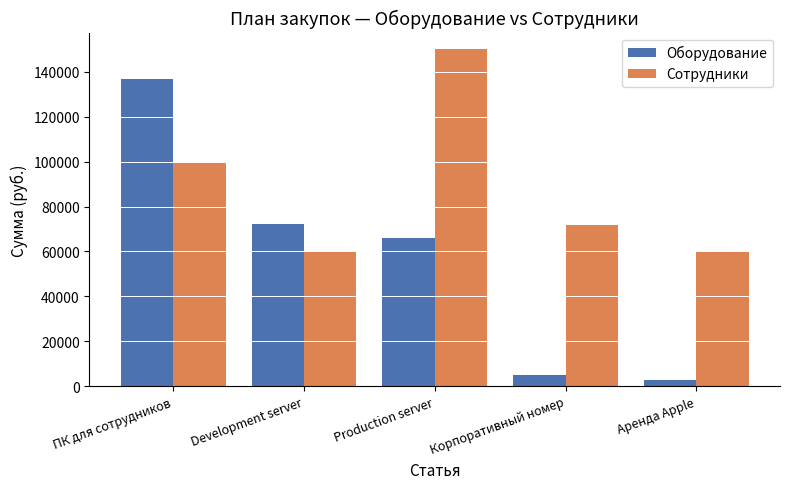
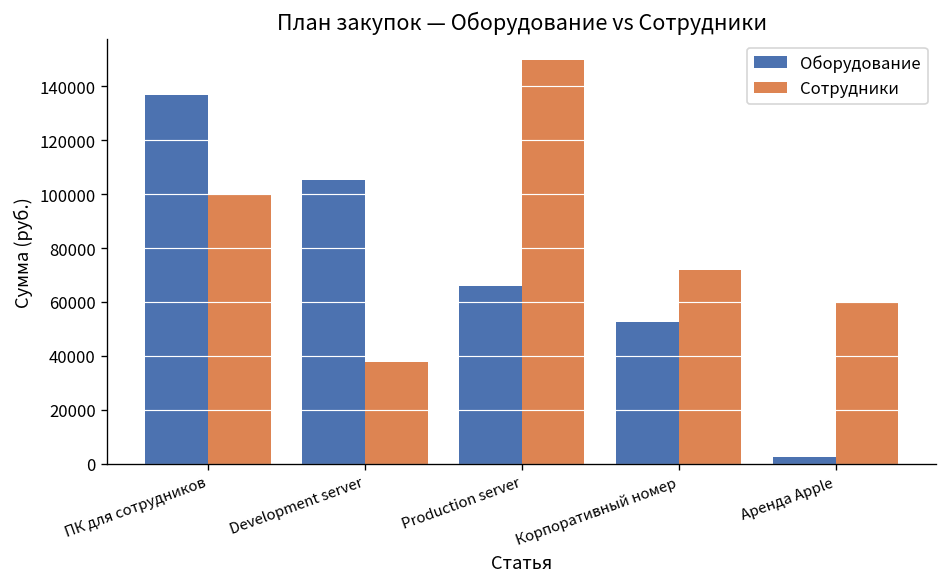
Оборудование, Development server: 72000 -> 105000
Сотрудники, Development server: 60000 -> 38000
Оборудование, Корпоративный номер: 5000 -> 52000
